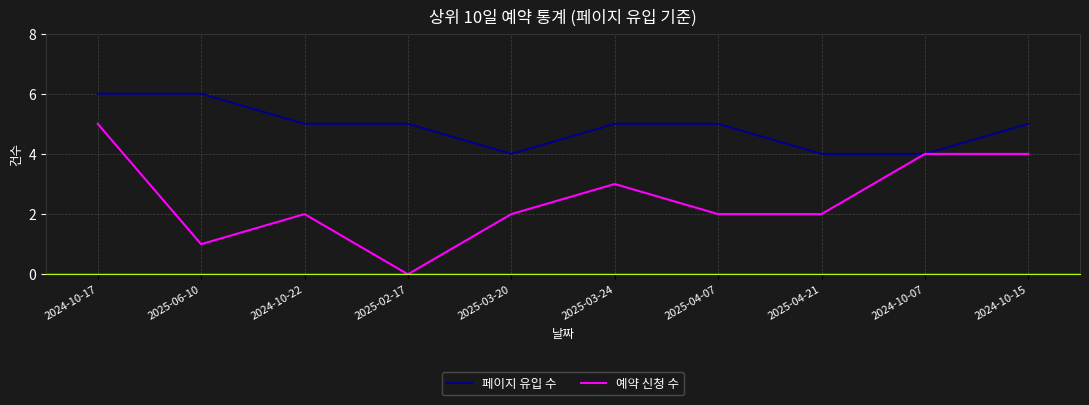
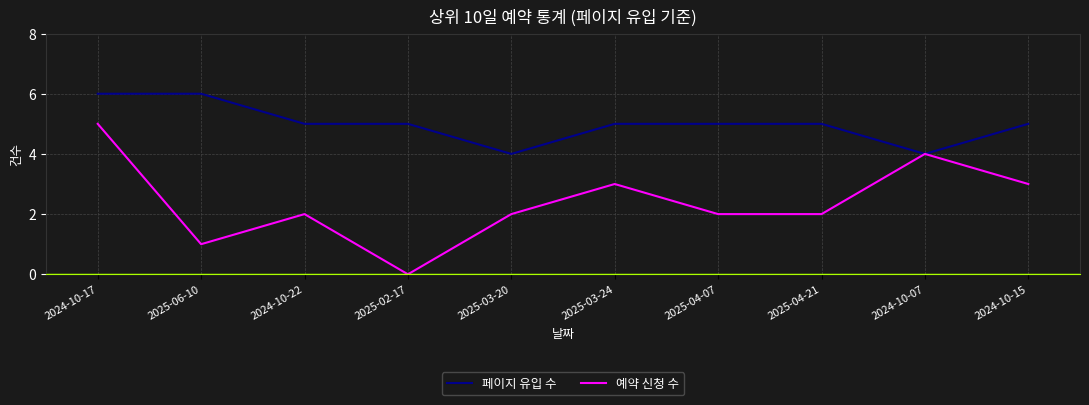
페이지 유입 수, 2025-04-21: 4 -> 5
예약 신청 수, 2024-10-15: 4 -> 3
